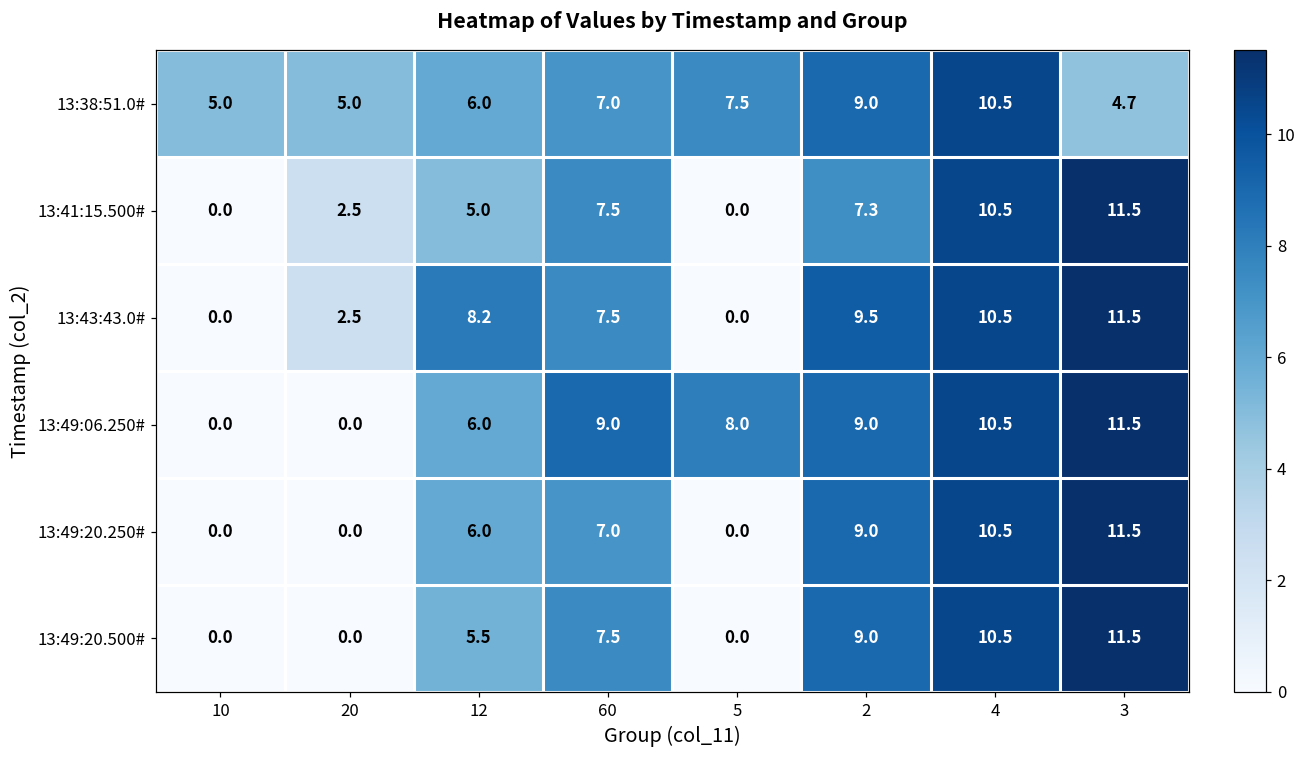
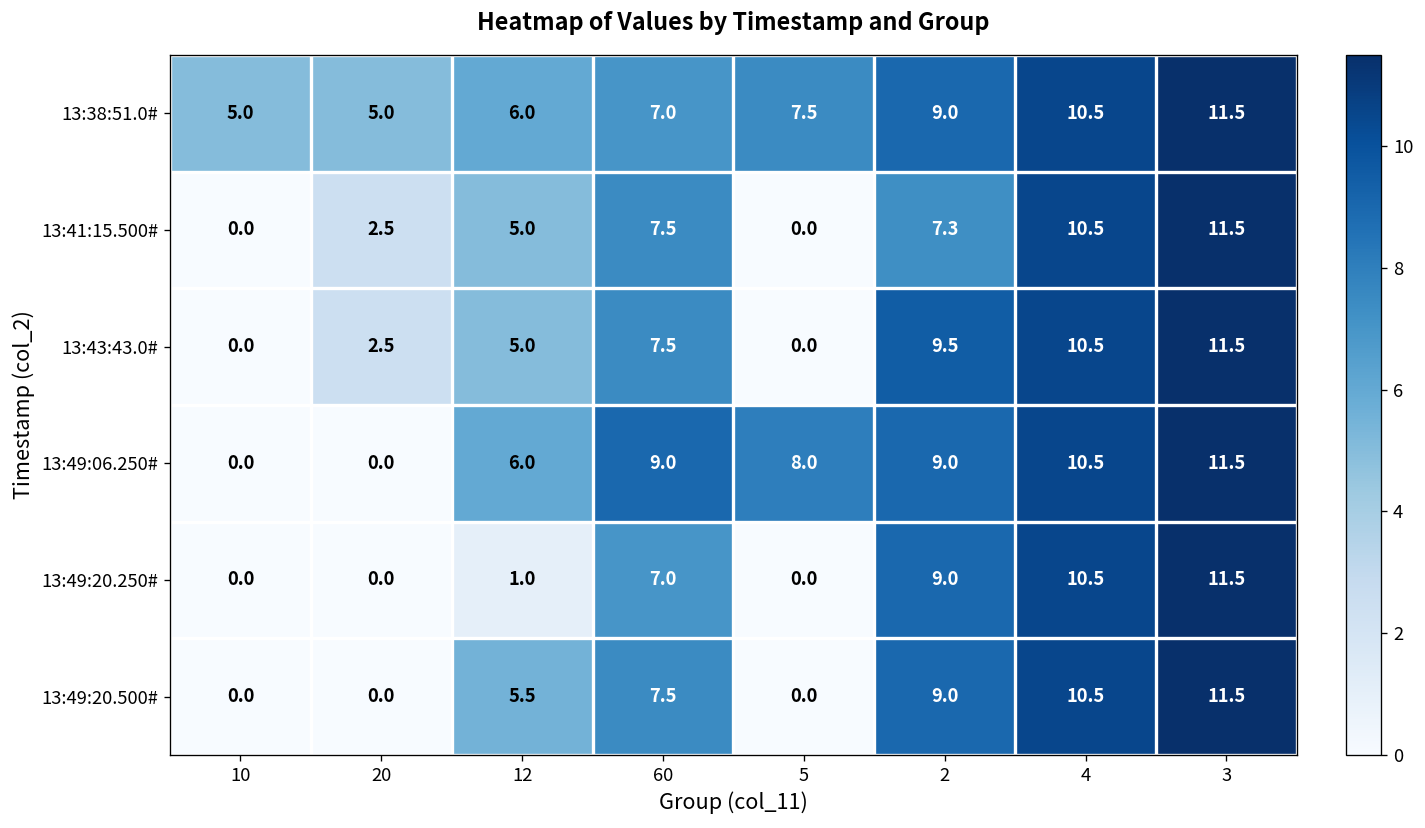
13:38:51.0#, 3: 4.7 -> 11.5
13:43:43.0#, 12: 8.2 -> 5.0
13:49:20.250#, 12: 6.0 -> 1.0
